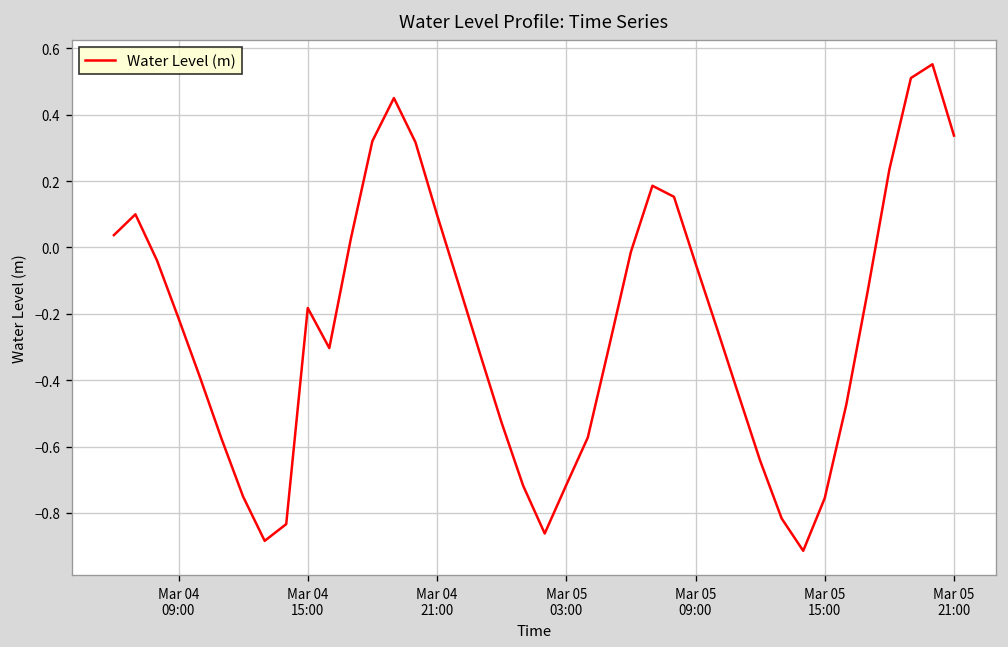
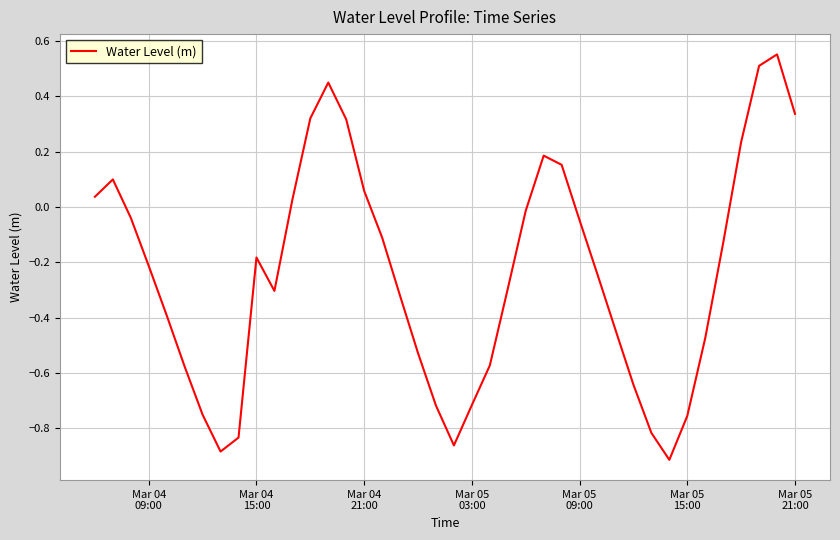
Mar 04 21:00: 0.10 -> 0.06
